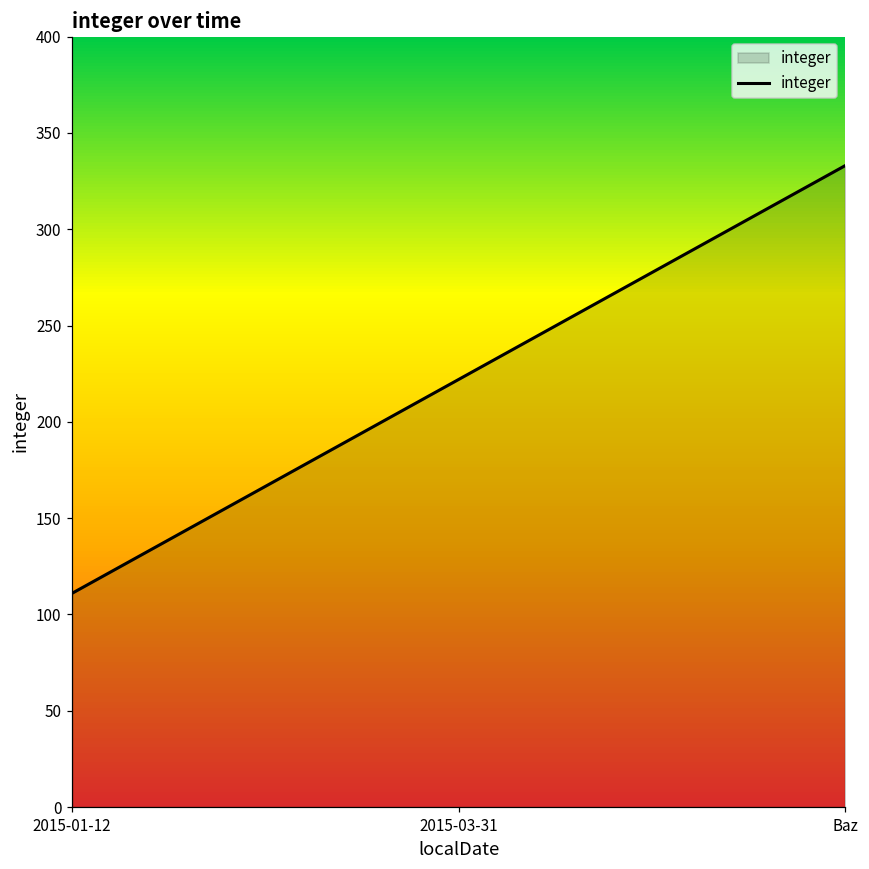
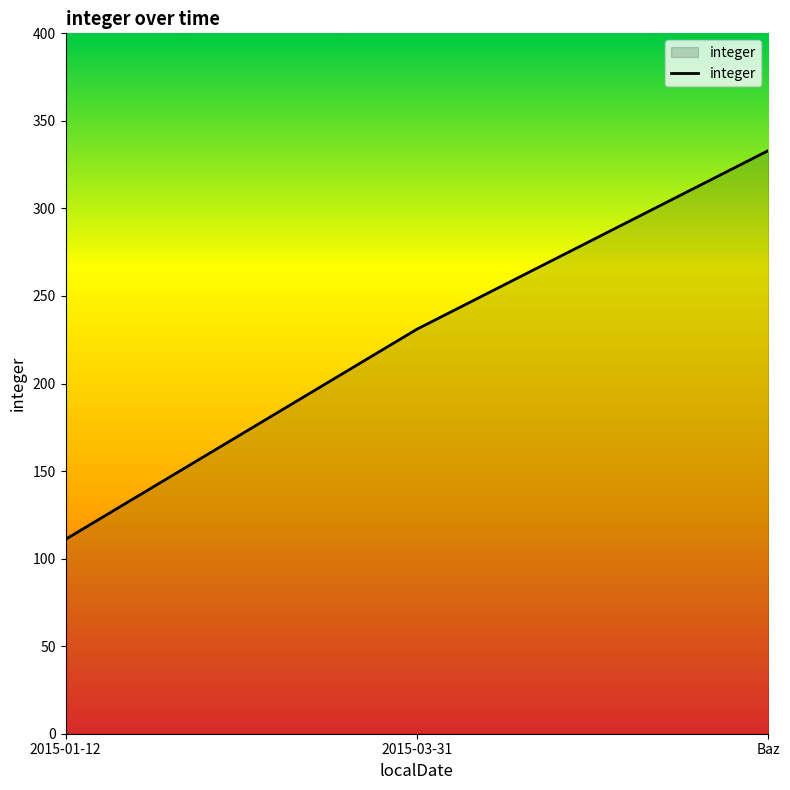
2015-03-31: 222 -> 231
